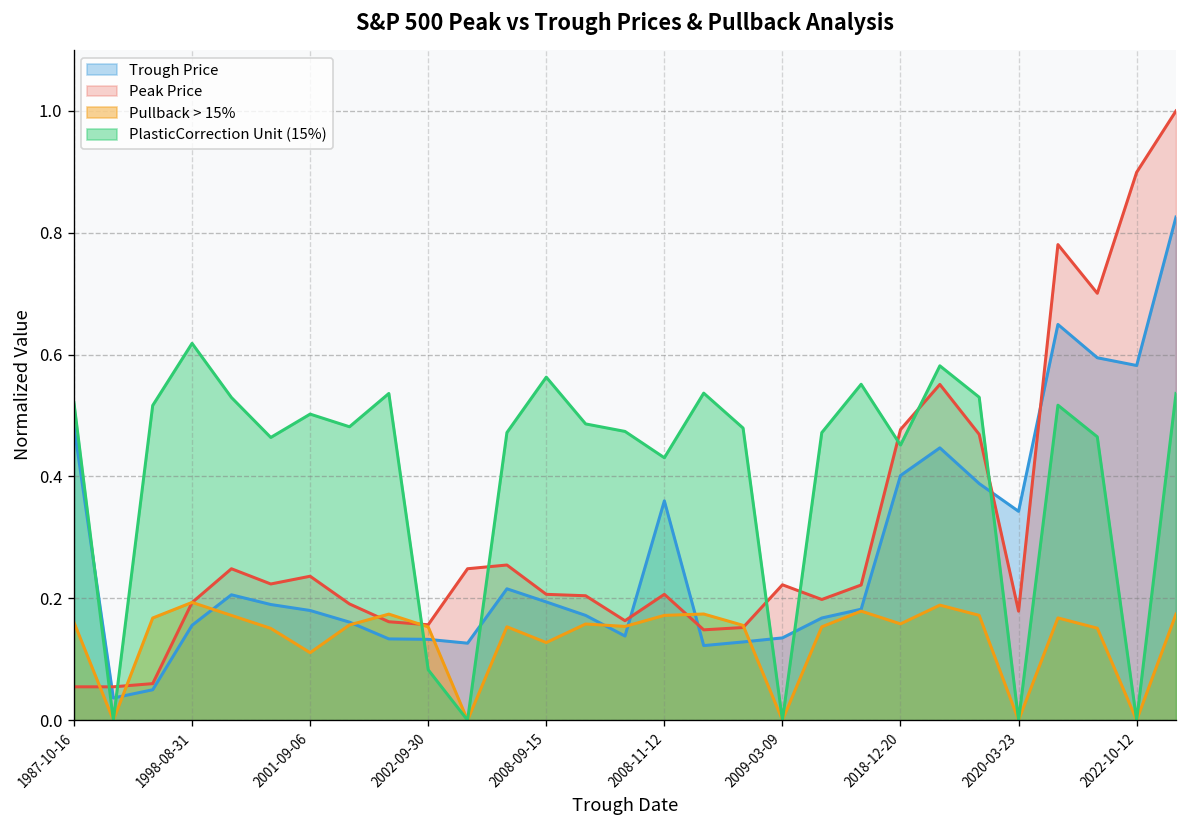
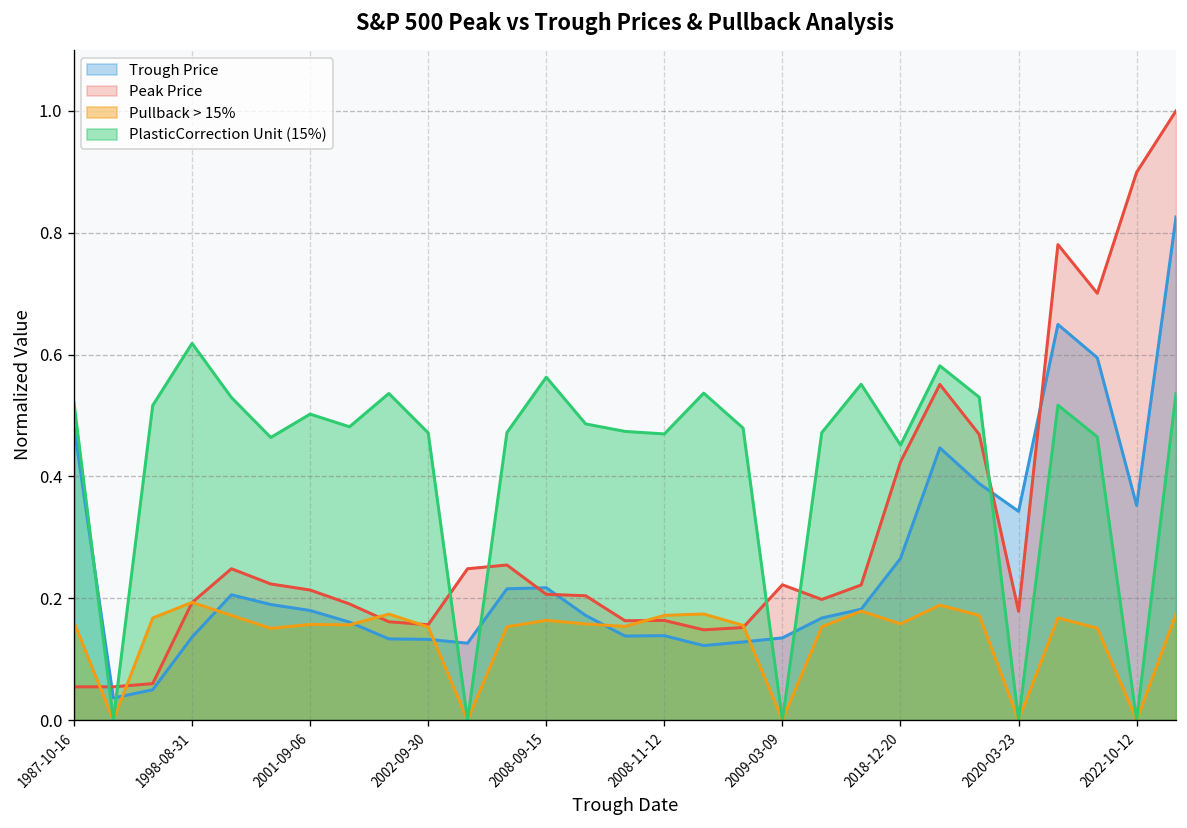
Trough Price, 1998-08-31: 0.16 -> 0.14
Peak Price, 2001-09-06: 0.24 -> 0.21
Pullback > 15%, 2001-09-06: 0.11 -> 0.16
PlasticCorrection Unit (15%), 2002-09-30: 0.08 -> 0.47
Trough Price, 2008-09-15: 0.19 -> 0.22
Pullback > 15%, 2008-09-15: 0.13 -> 0.16
Trough Price, 2008-11-12: 0.36 -> 0.14
Peak Price, 2008-11-12: 0.21 -> 0.16
PlasticCorrection Unit (15%), 2008-11-12: 0.43 -> 0.47
Trough Price, 2018-12-20: 0.40 -> 0.27
Peak Price, 2018-12-20: 0.48 -> 0.42
Trough Price, 2022-10-12: 0.58 -> 0.35
